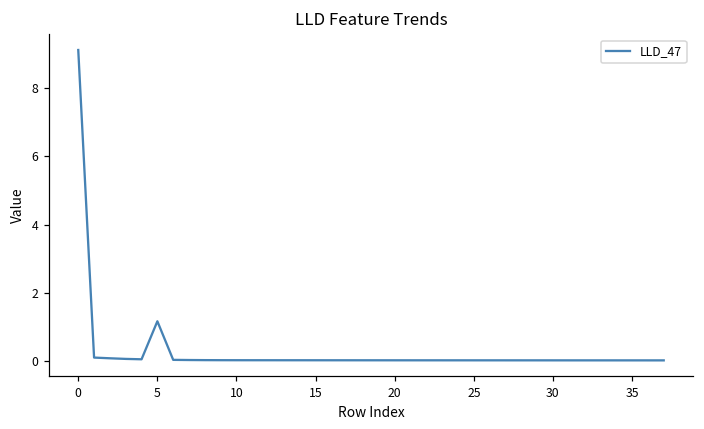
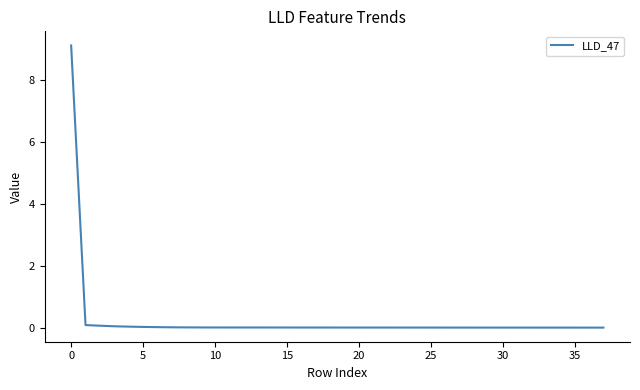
5: 1.2 -> 0.0
